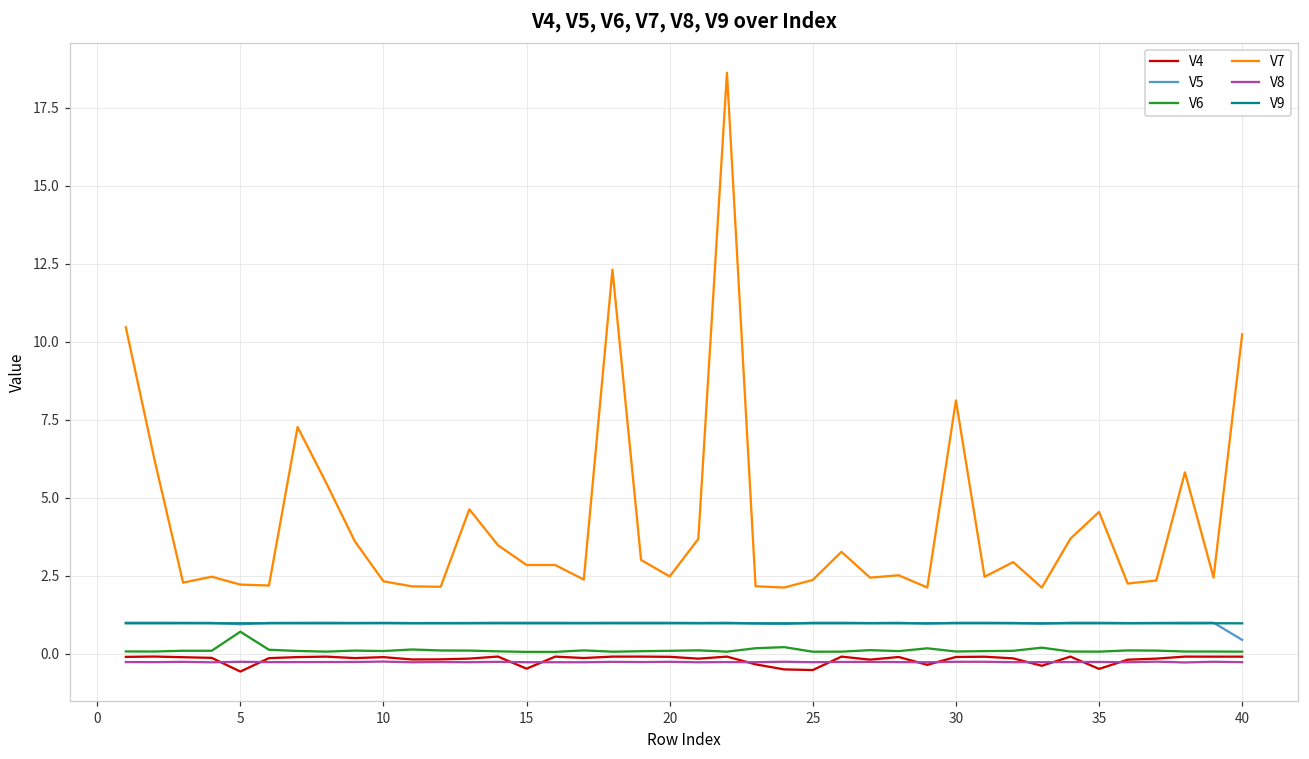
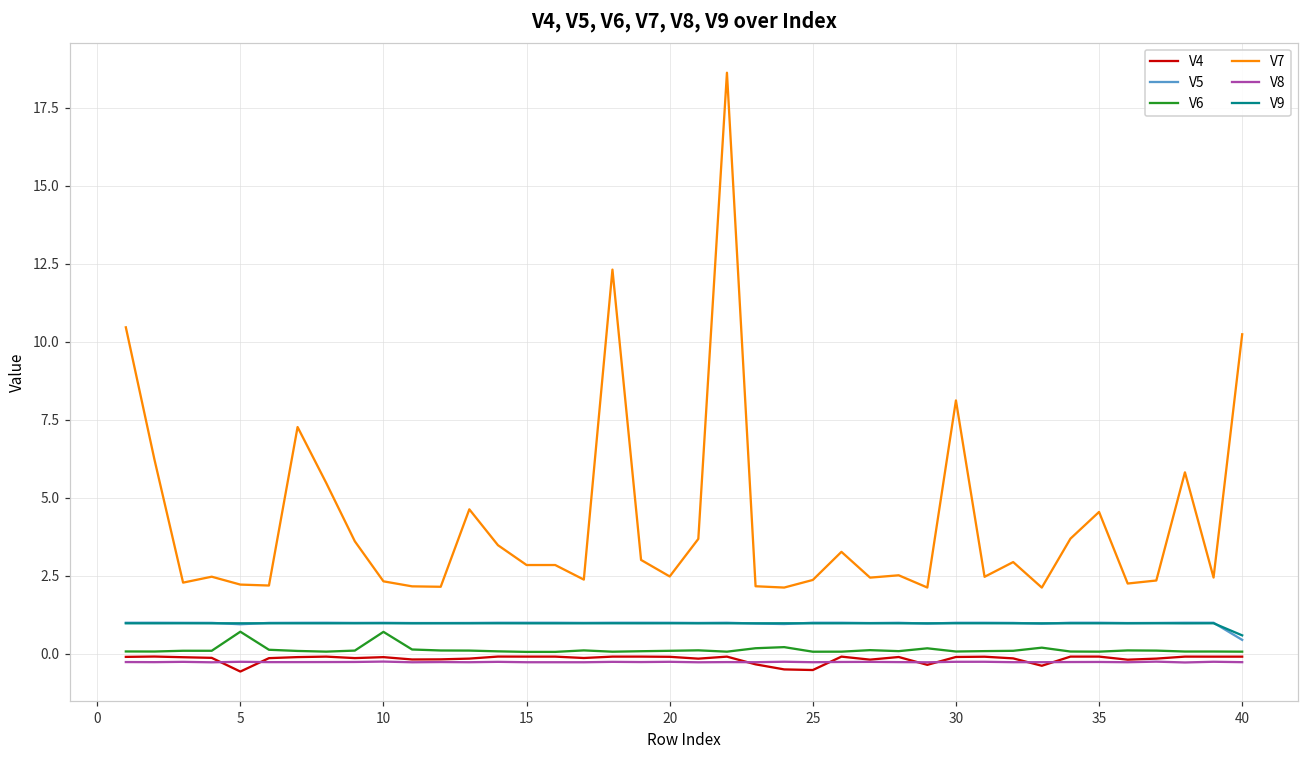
V6, 10: 0.1 -> 0.7
V4, 15: -0.5 -> -0.1
V4, 35: -0.5 -> -0.1
V9, 40: 1.0 -> 0.6
